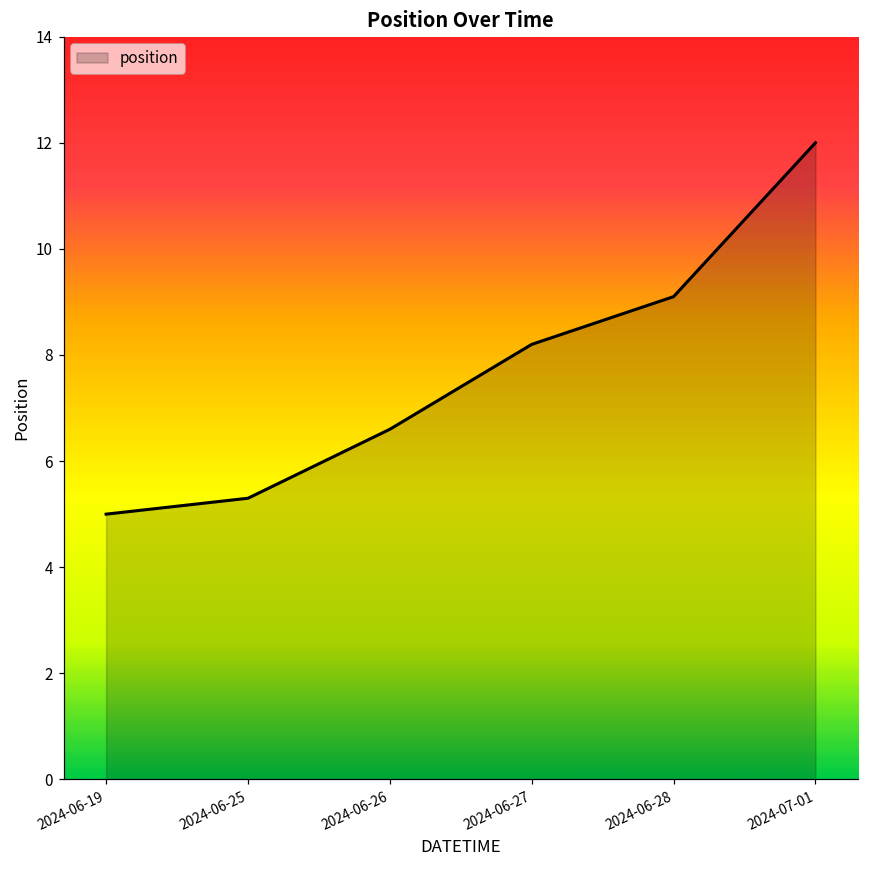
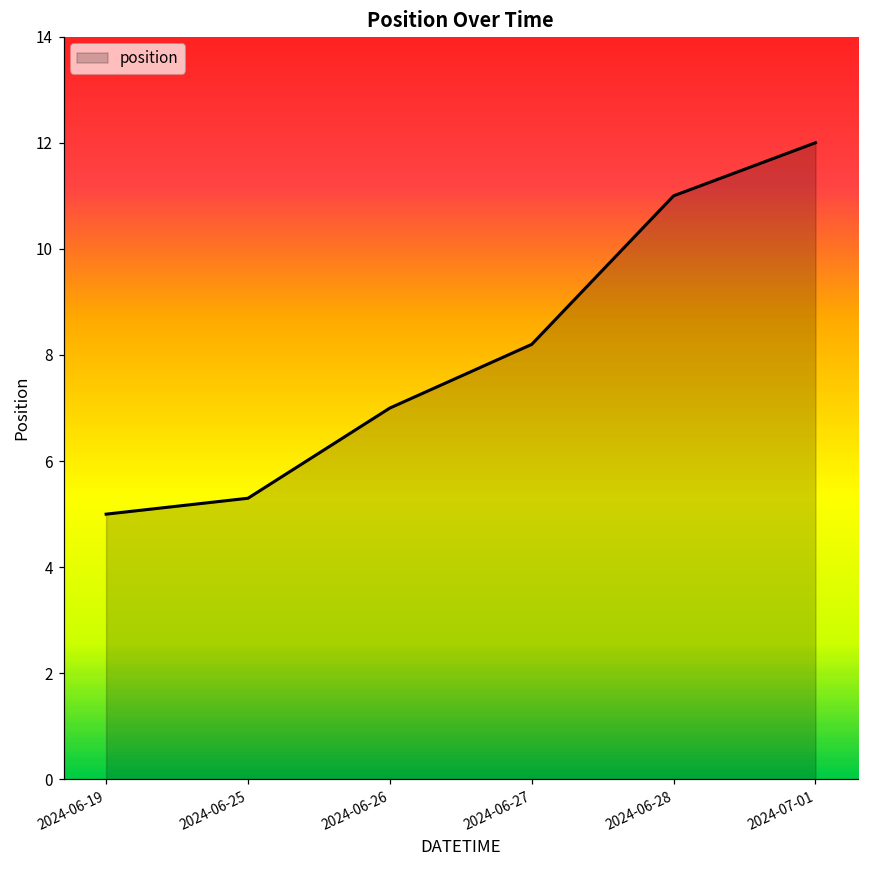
2024-06-26: 6.6 -> 7.0
2024-06-28: 9.1 -> 11.0
